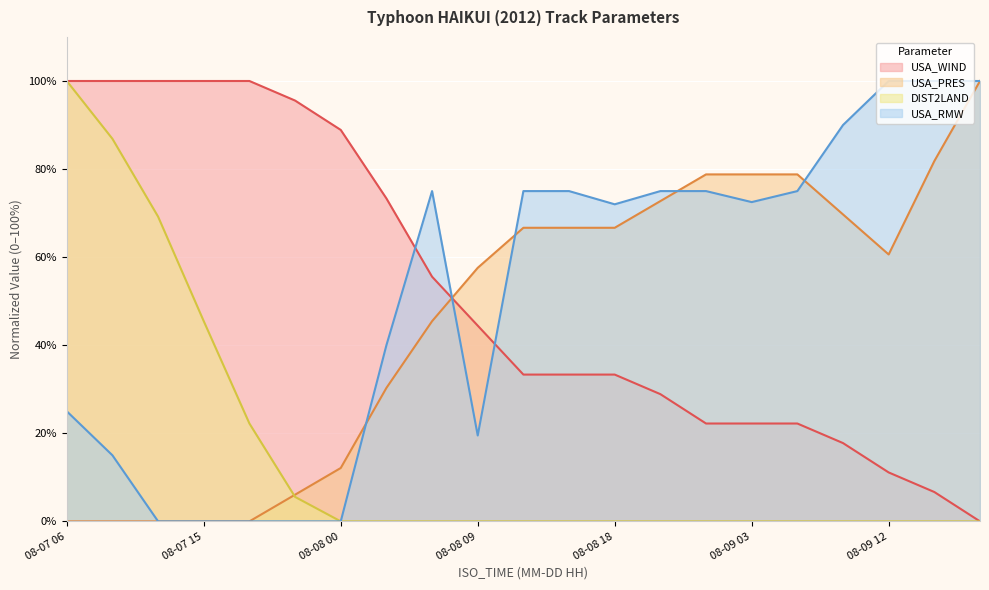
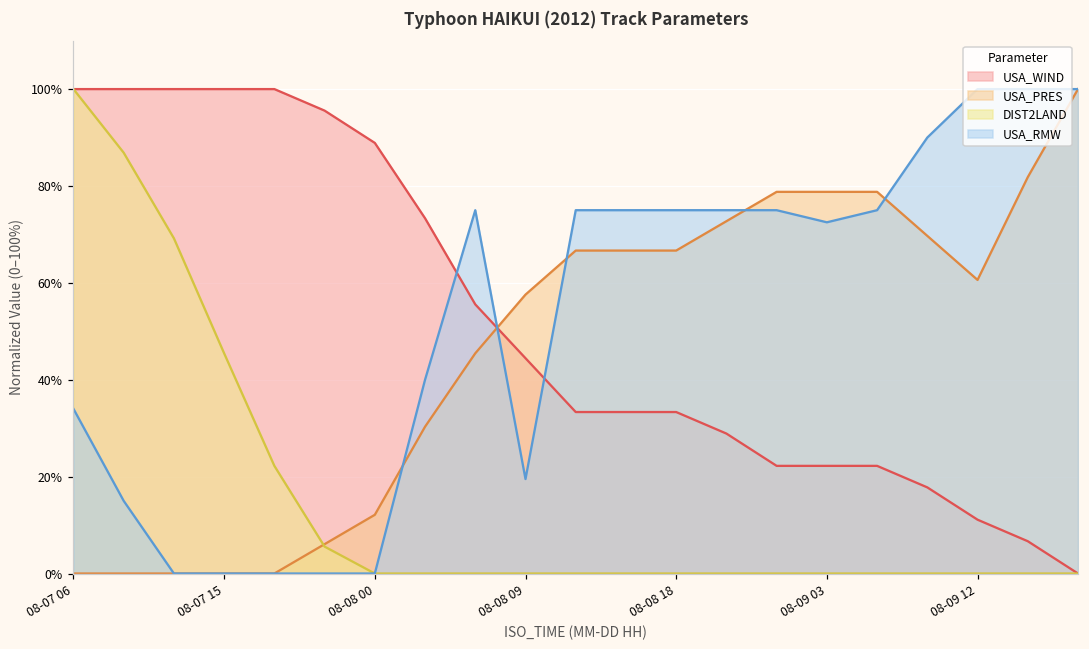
USA_RMW, 08-07 06: 25% -> 34%
USA_RMW, 08-08 18: 72% -> 75%
